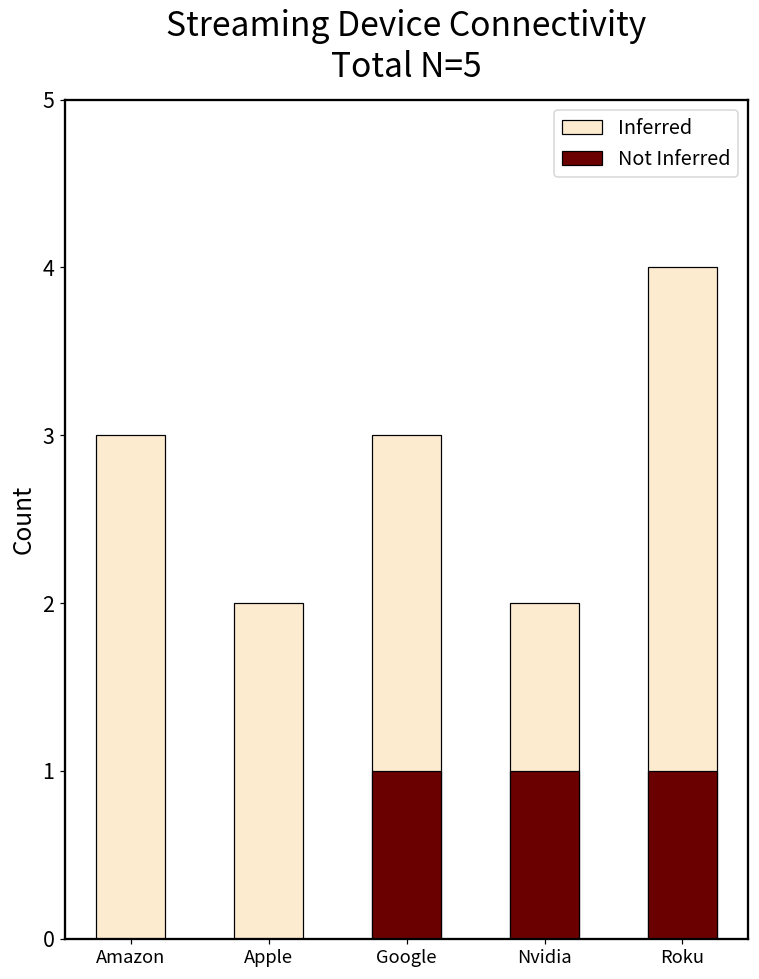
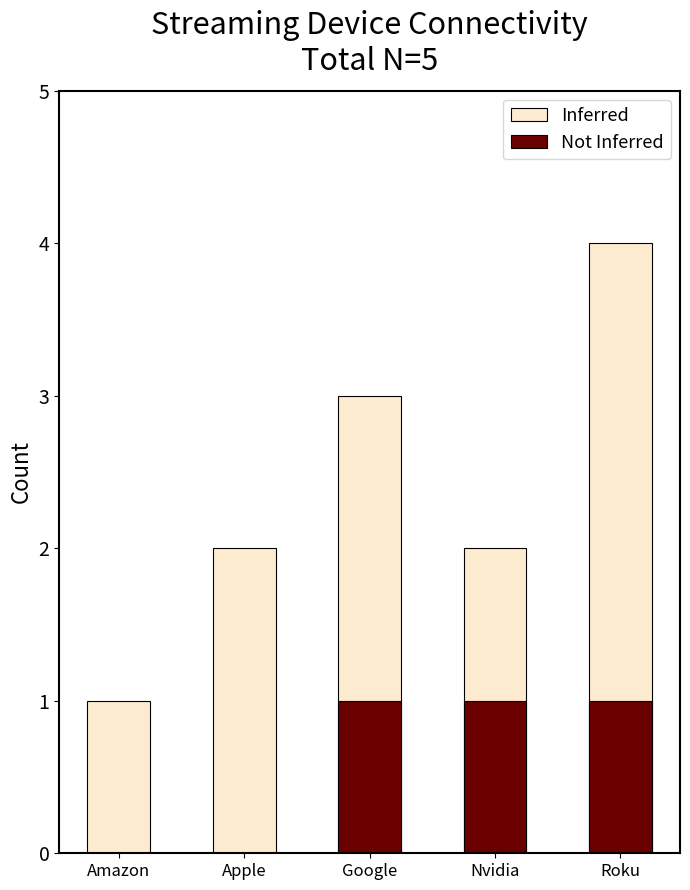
Inferred, Amazon: 3 -> 1
